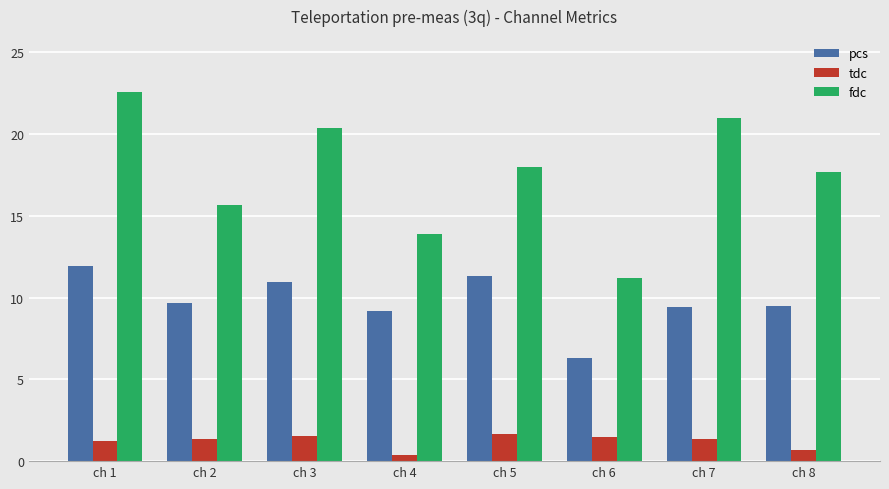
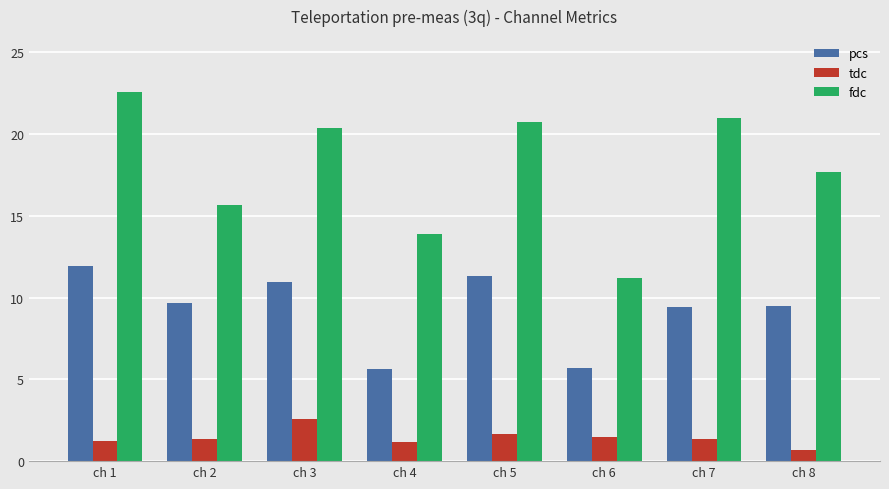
tdc, ch 3: 1.6 -> 2.6
pcs, ch 4: 9.2 -> 5.7
tdc, ch 4: 0.4 -> 1.1
fdc, ch 5: 18.0 -> 20.8
pcs, ch 6: 6.3 -> 5.7
